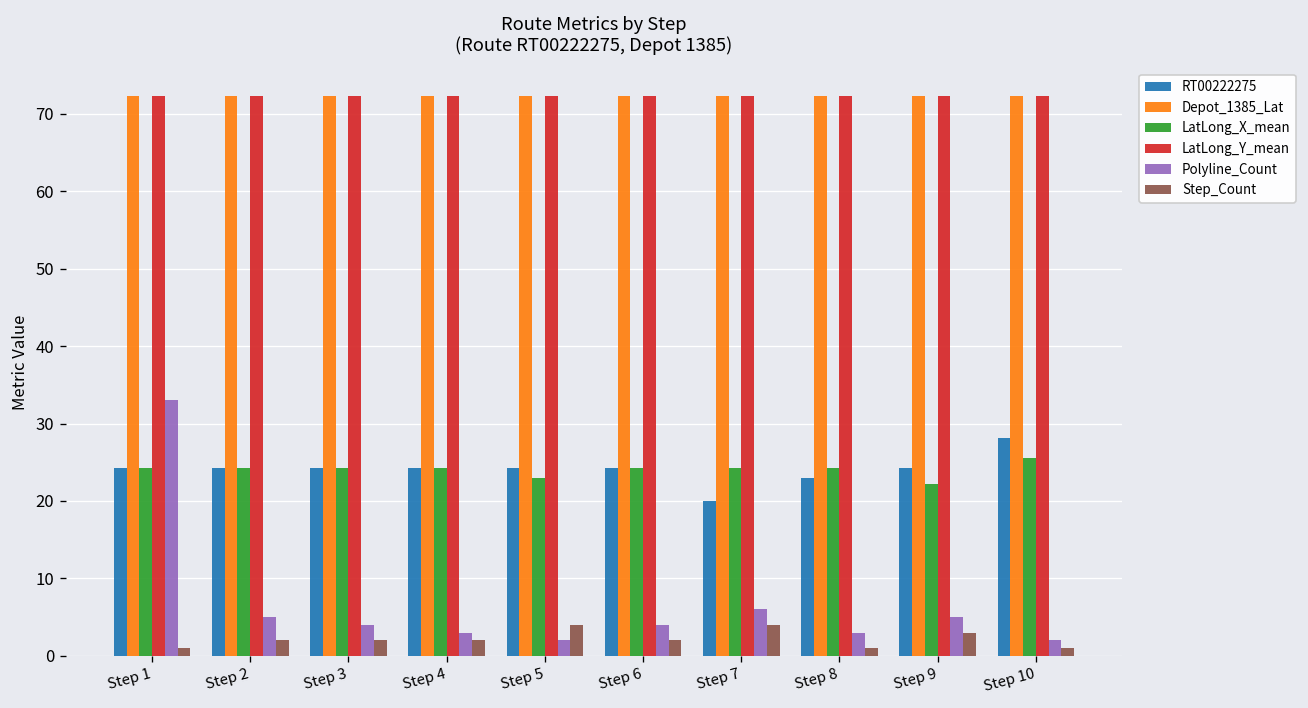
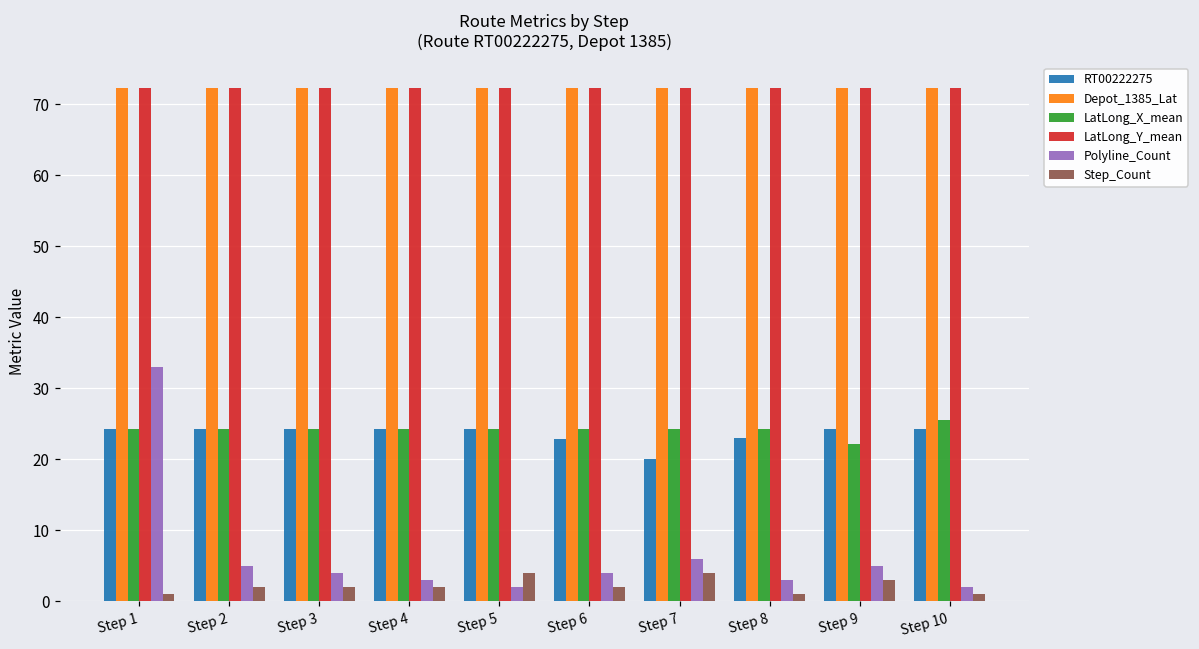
LatLong_X_mean, Step 5: 23 -> 24
RT00222275, Step 6: 24 -> 23
RT00222275, Step 10: 28 -> 24
